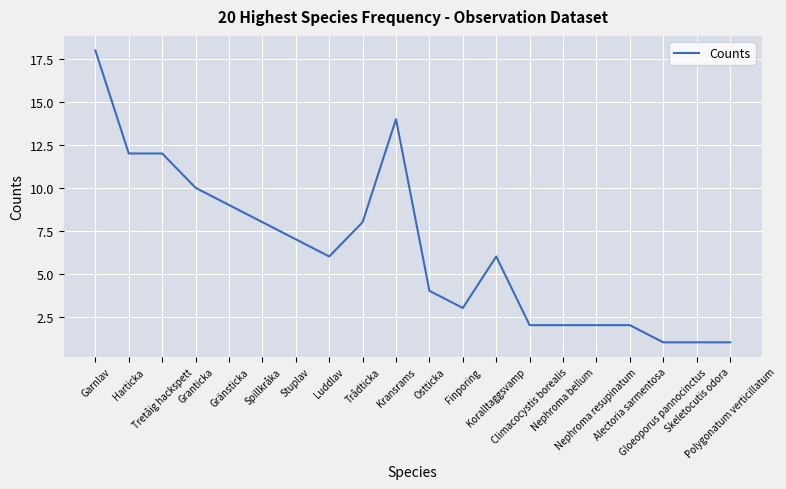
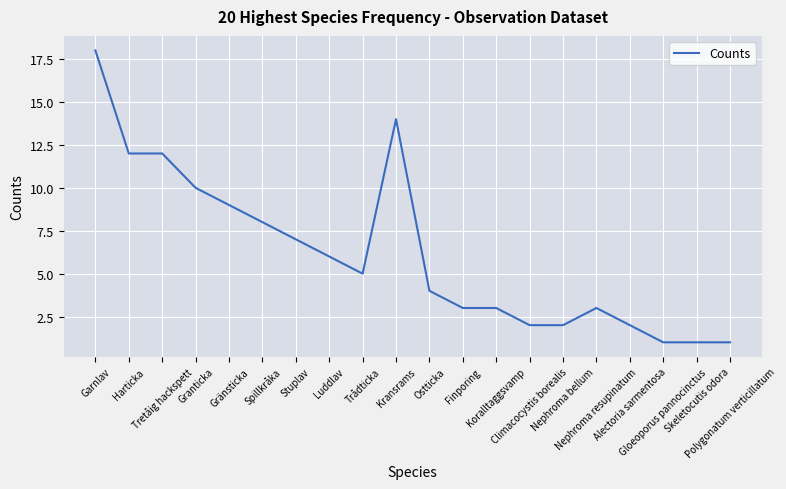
Trådticka: 8 -> 5
Koralltaggsvamp: 6 -> 3
Nephroma resupinatum: 2 -> 3
